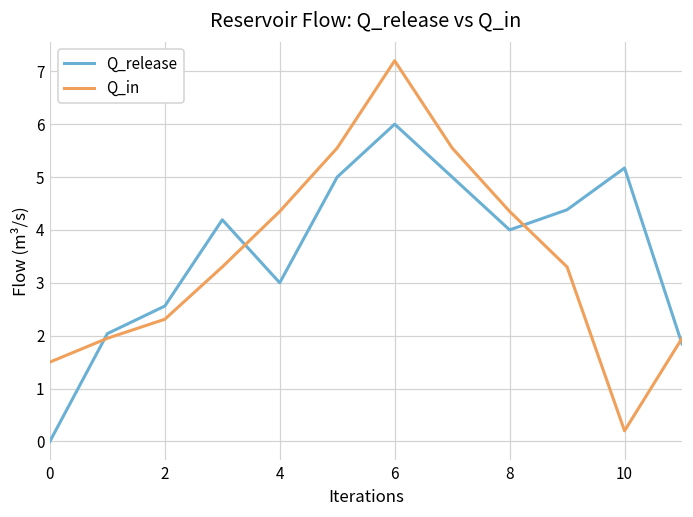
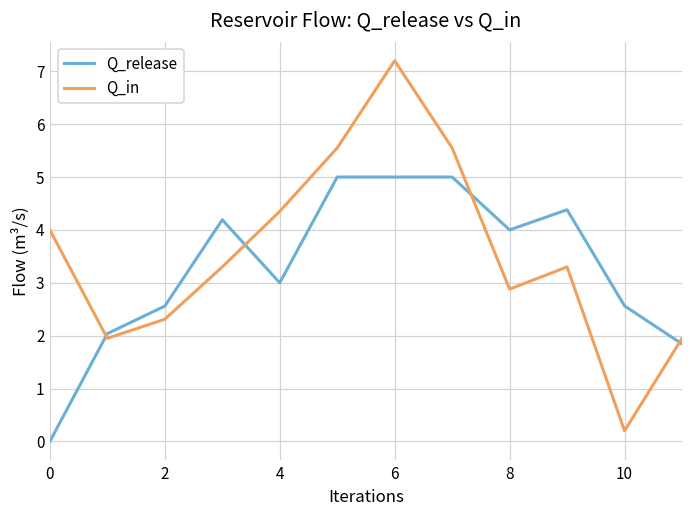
Q_in, 0: 1.5 -> 4.0
Q_release, 6: 6 -> 5
Q_in, 8: 4.4 -> 2.9
Q_release, 10: 5.2 -> 2.6
